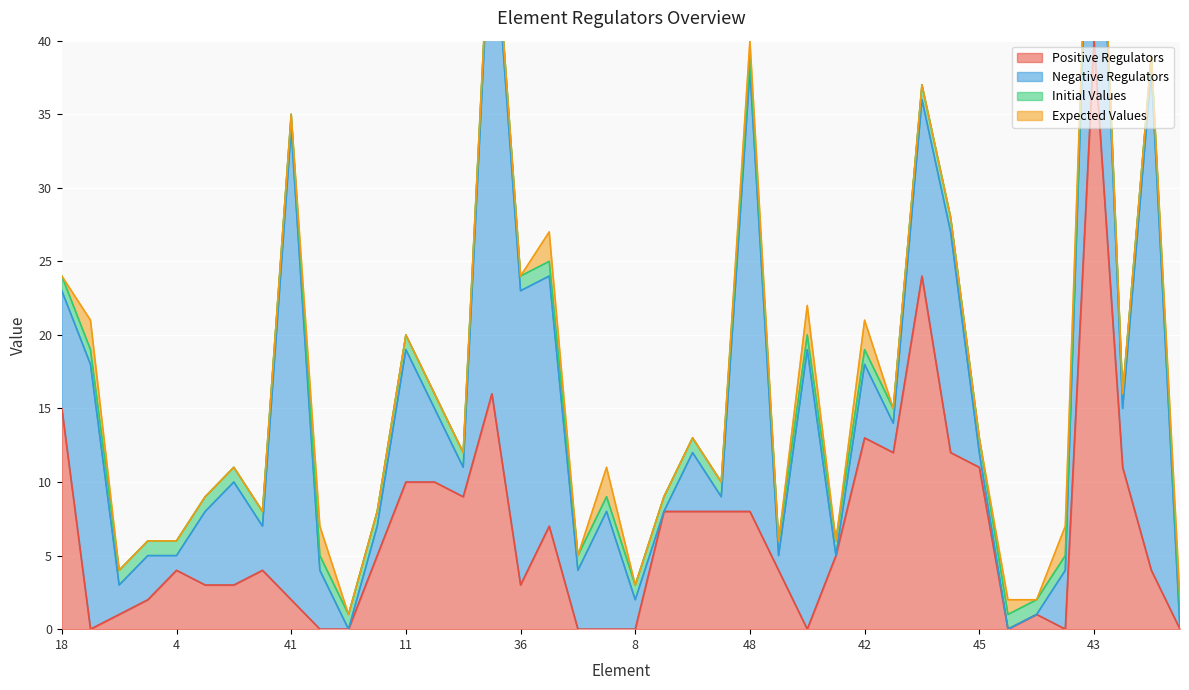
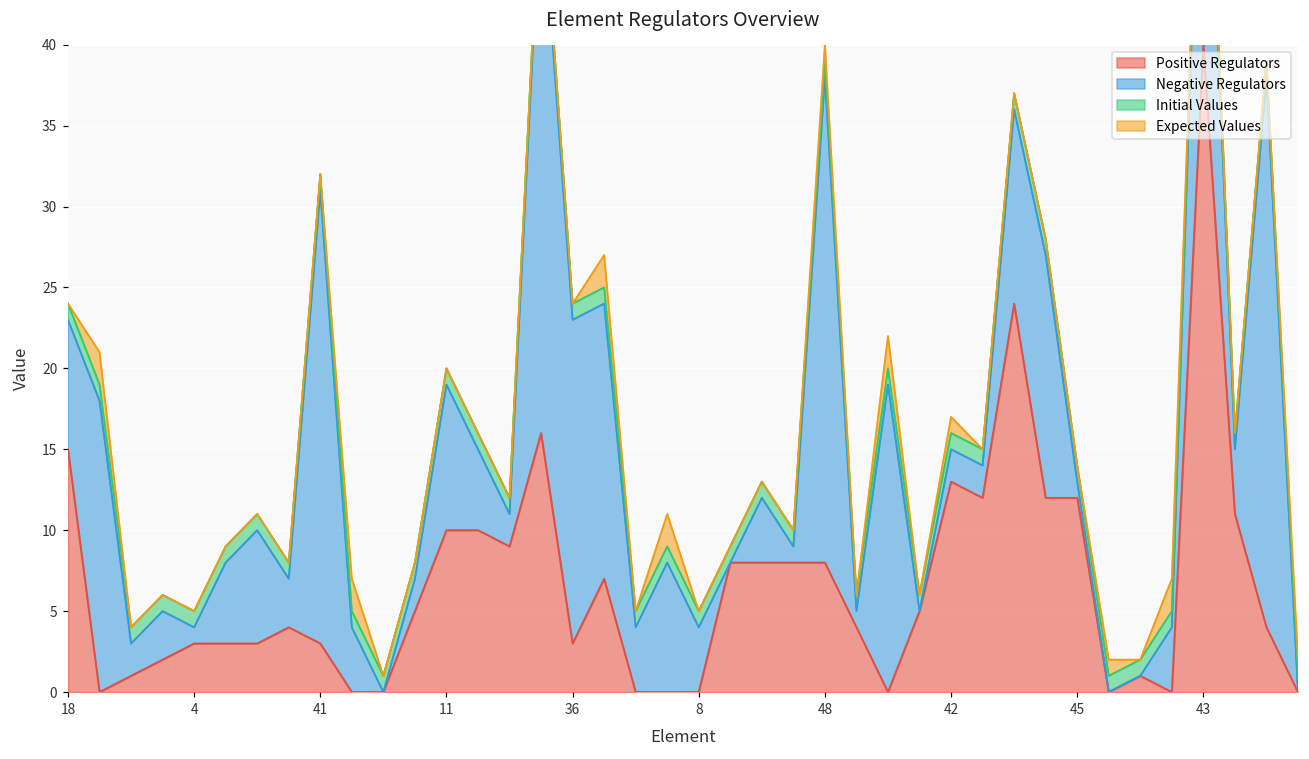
Positive Regulators, 4: 4 -> 3
Positive Regulators, 41: 2 -> 3
Negative Regulators, 41: 32 -> 28
Negative Regulators, 8: 2 -> 4
Negative Regulators, 42: 5 -> 2
Expected Values, 42: 2 -> 1
Positive Regulators, 45: 11 -> 12
